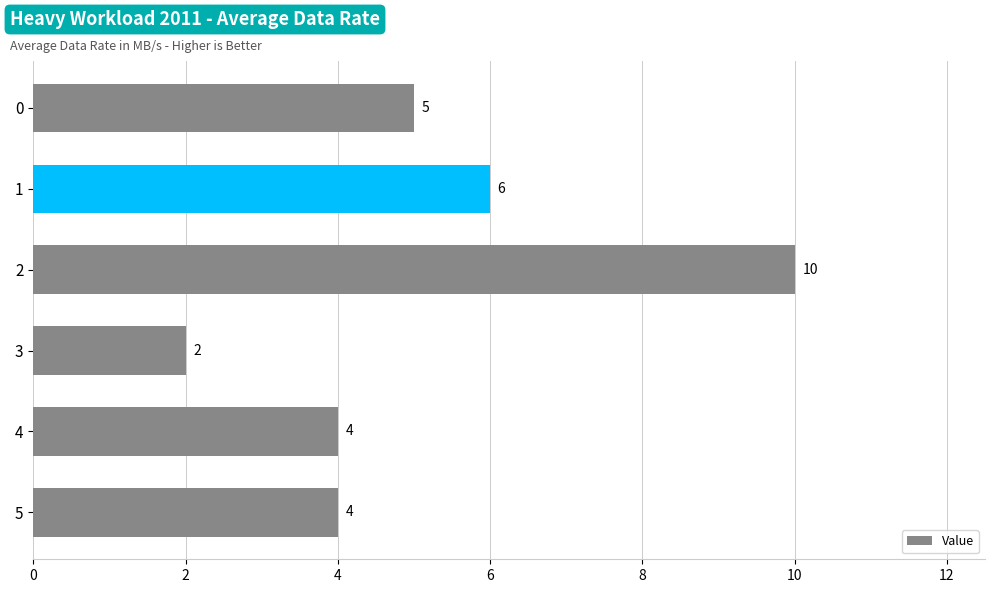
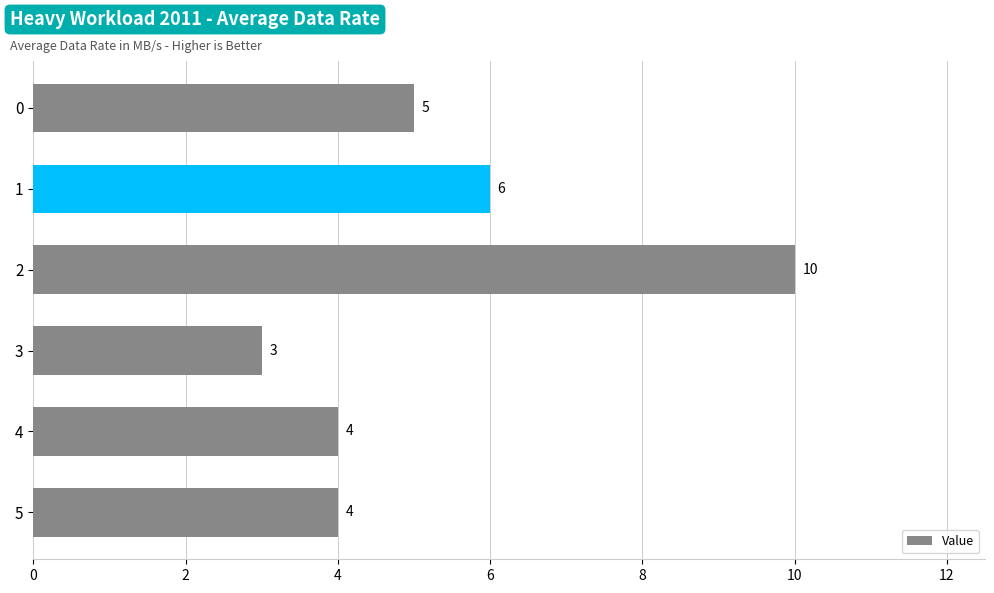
3: 2 -> 3
